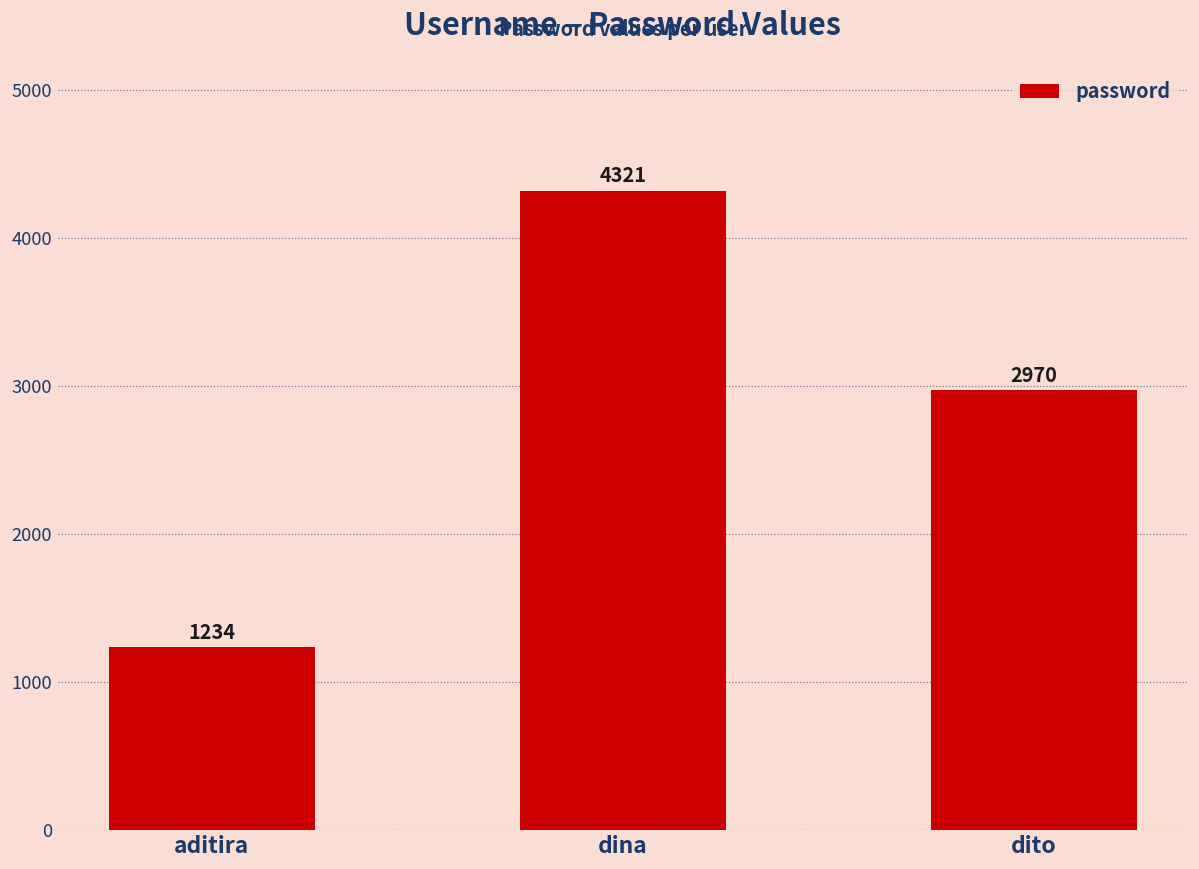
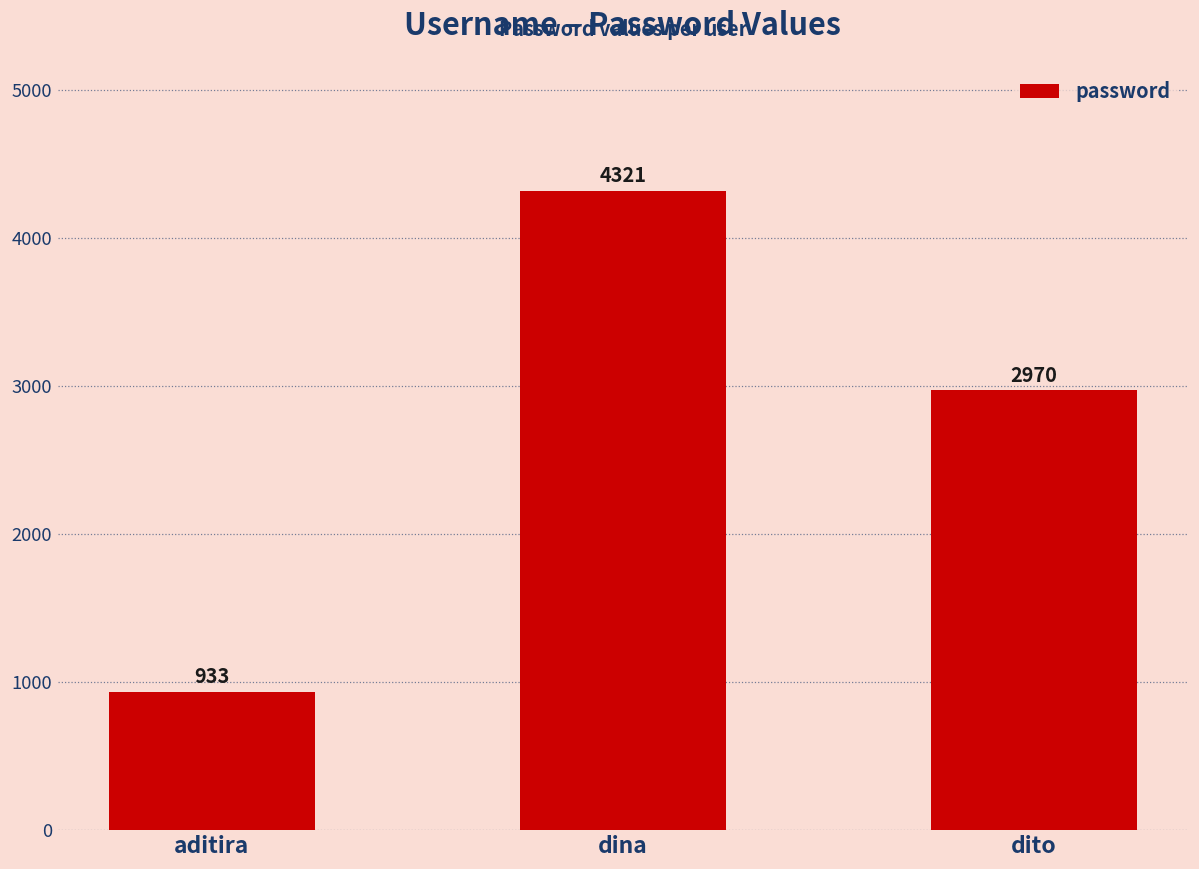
aditira: 1234 -> 933
